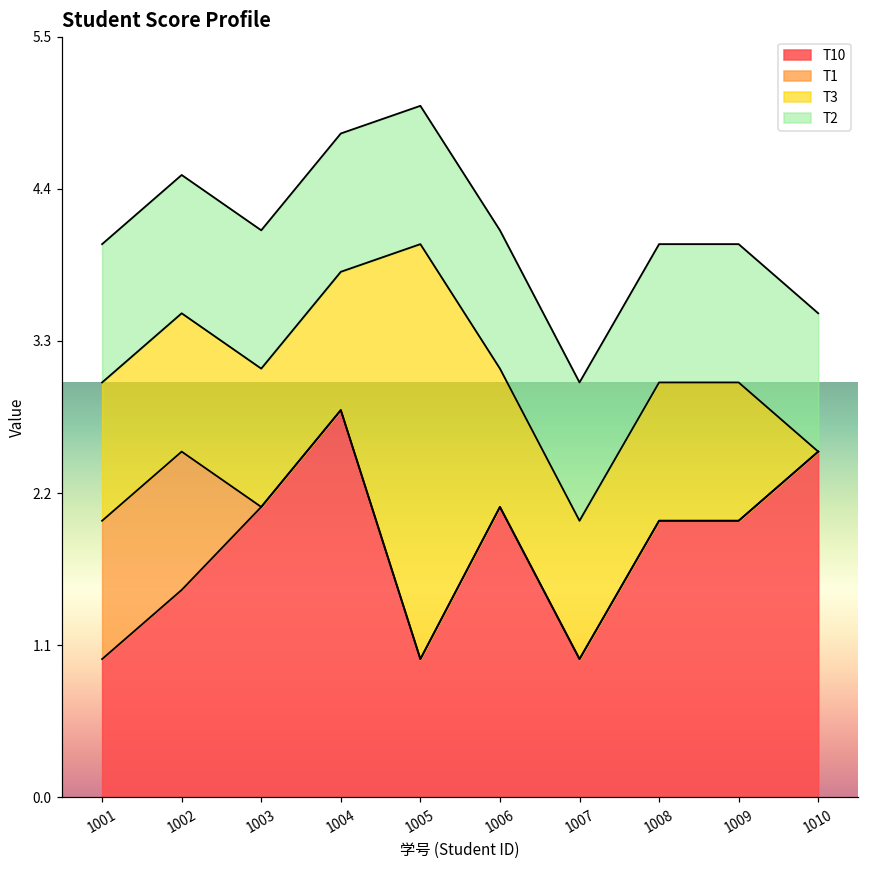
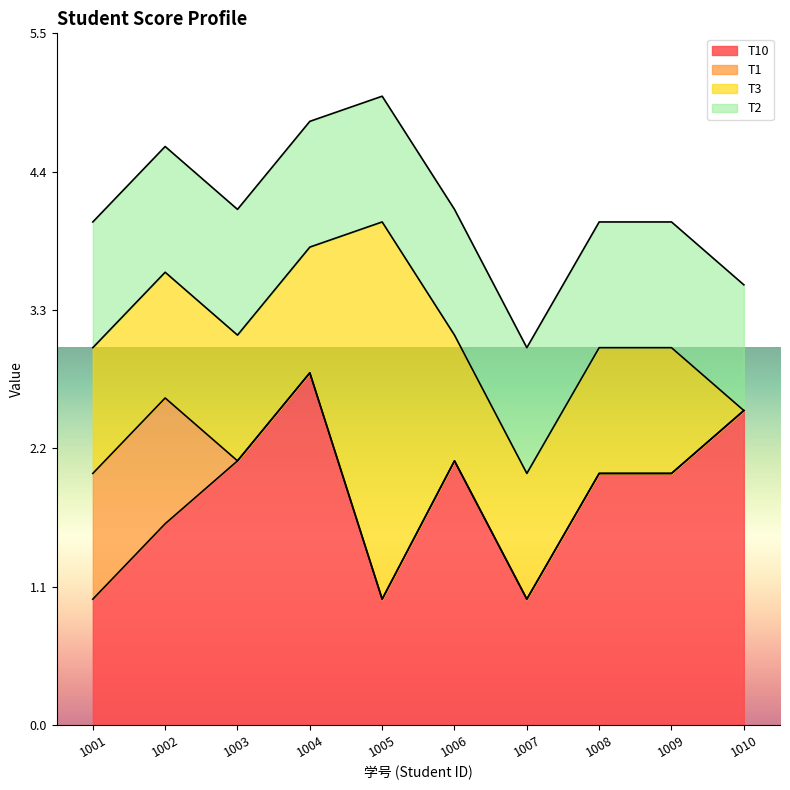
T10, 1002: 1.5 -> 1.6
